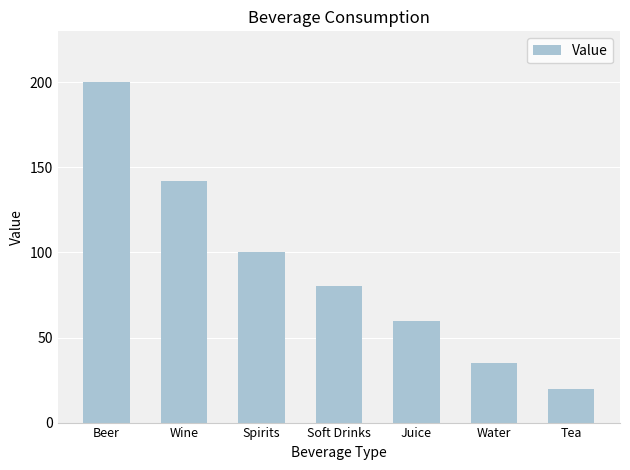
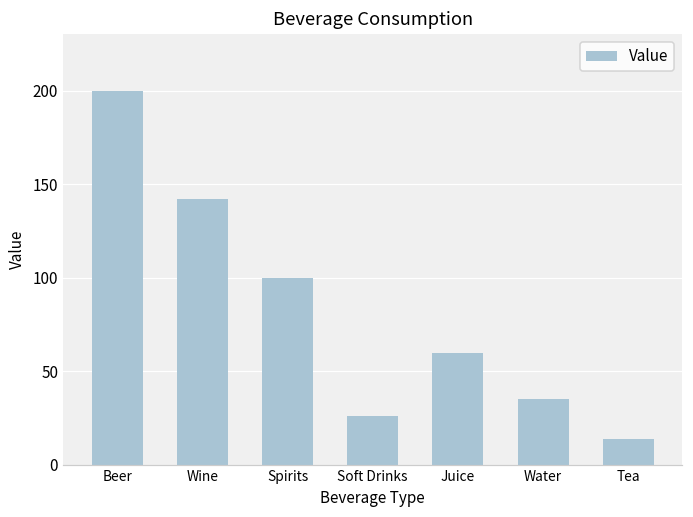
Soft Drinks: 80 -> 26
Tea: 20 -> 14
